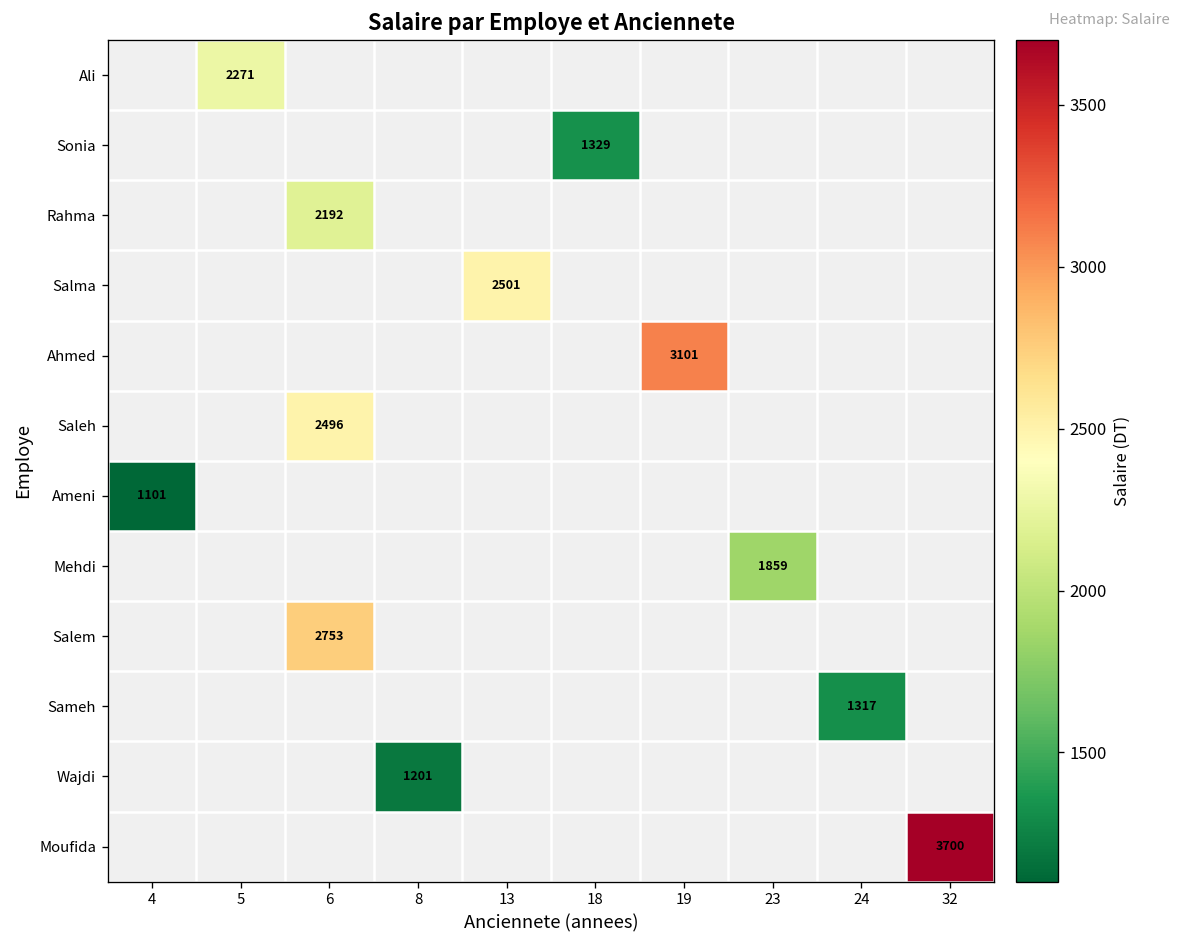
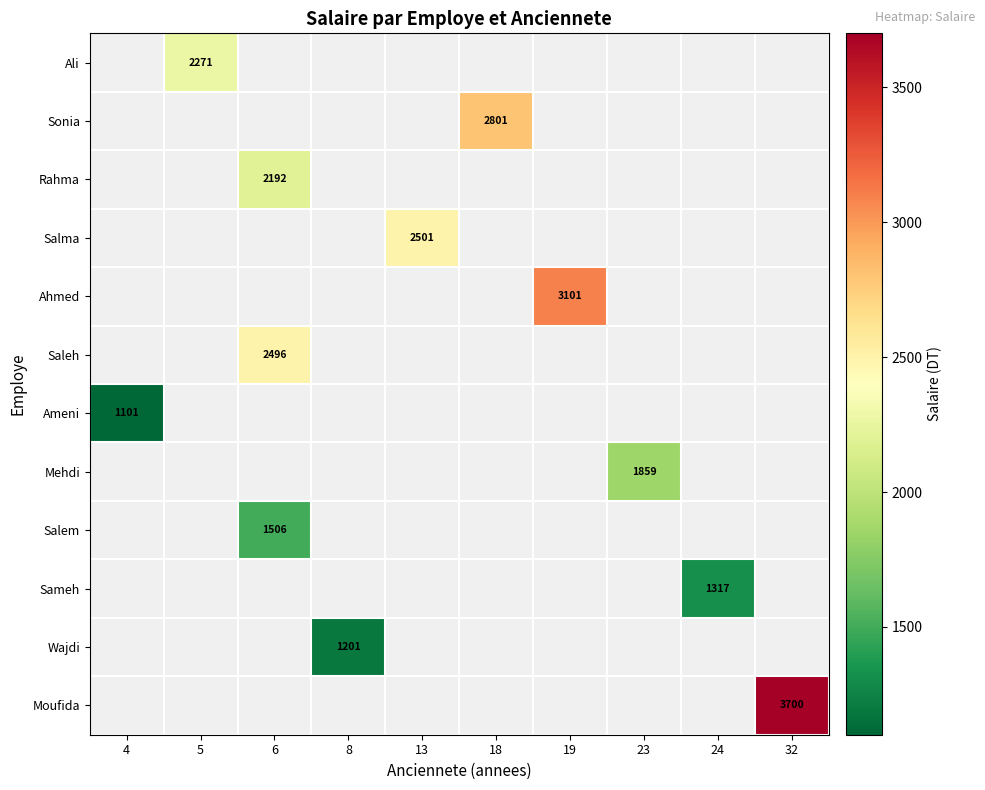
Sonia, 18: 1329 -> 2801
Salem, 6: 2753 -> 1506
